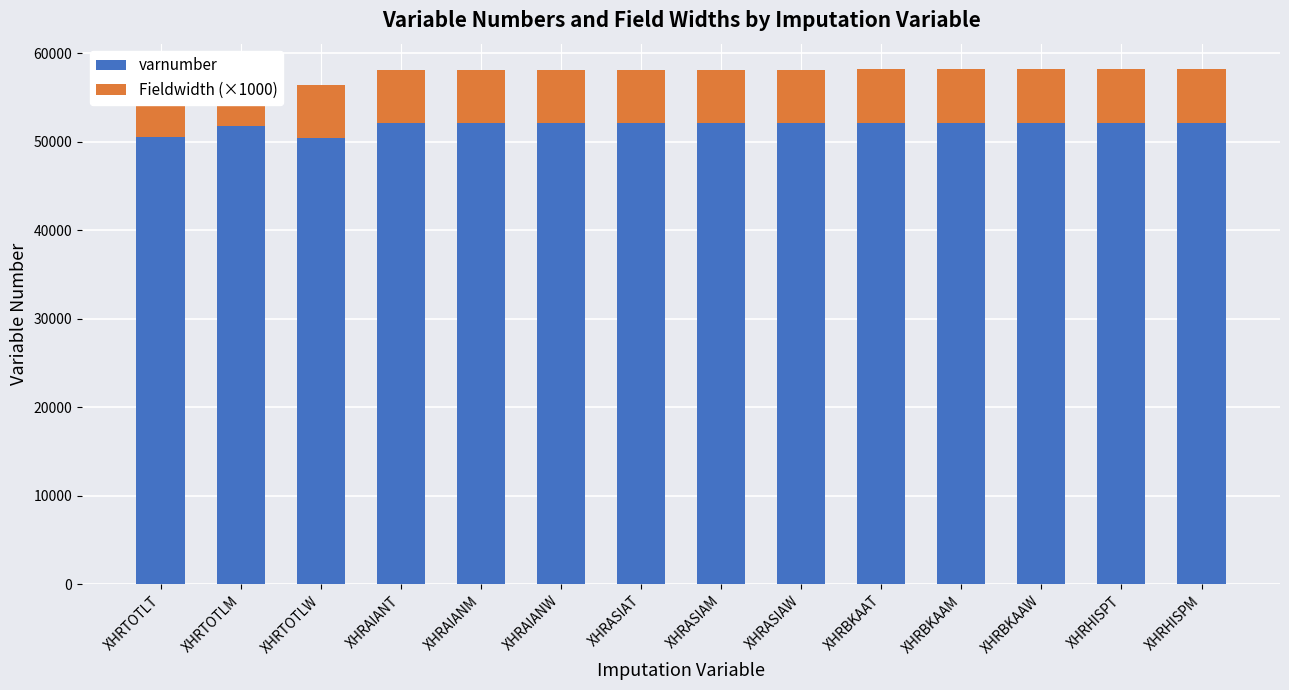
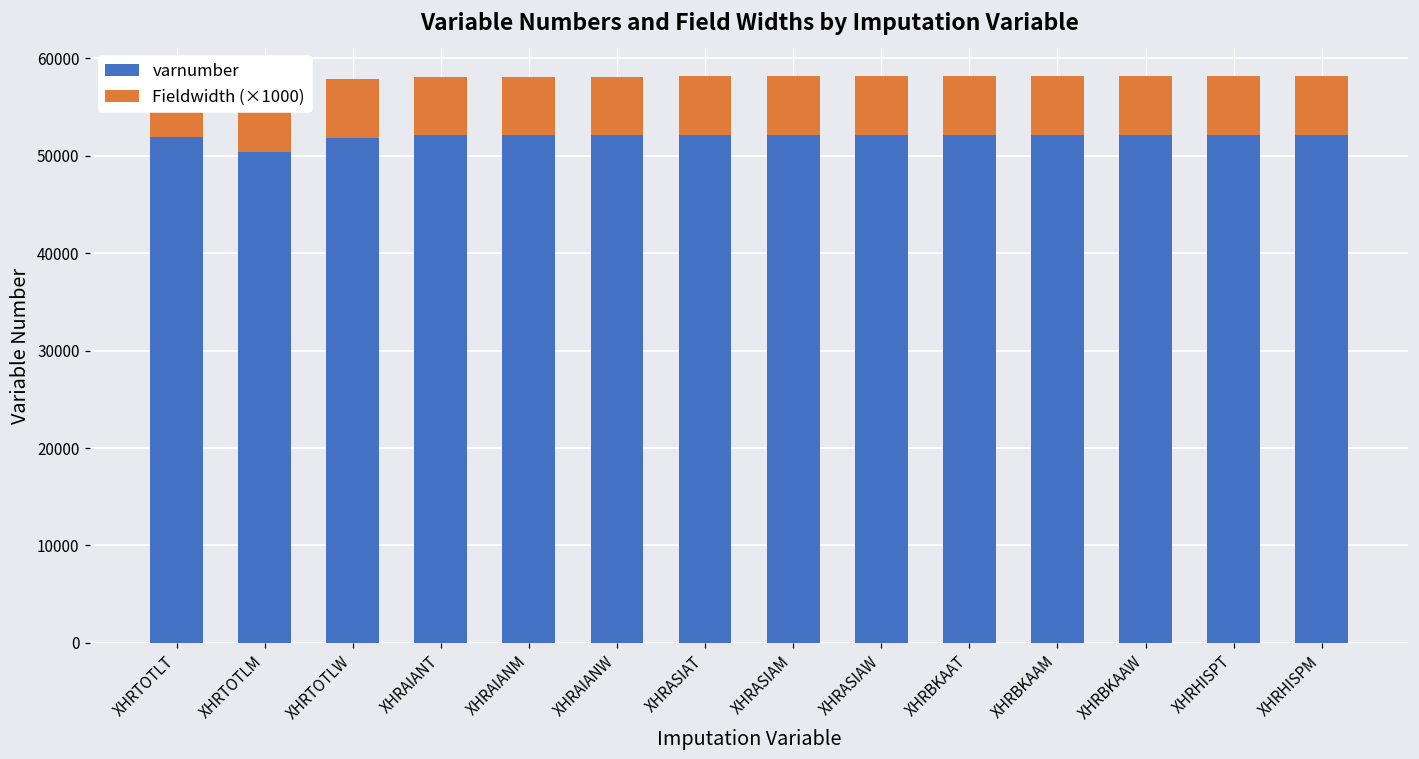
varnumber, XHRTOTLT: 50000 -> 52000
varnumber, XHRTOTLM: 52000 -> 50000
varnumber, XHRTOTLW: 50000 -> 52000
